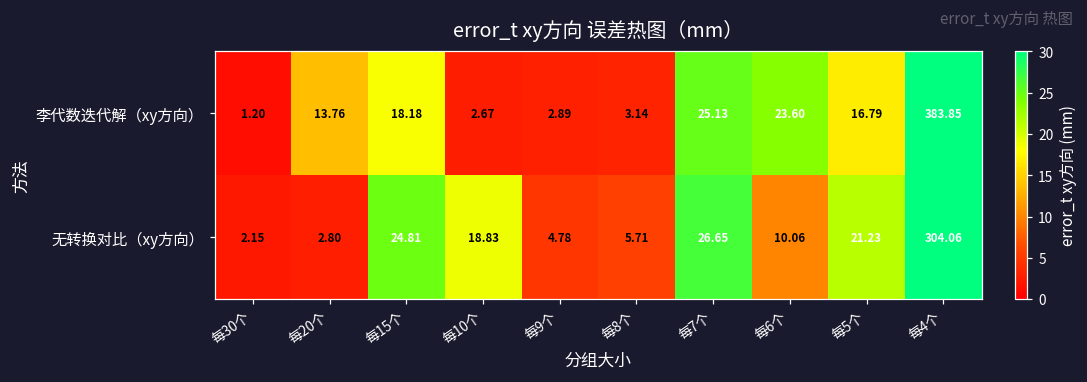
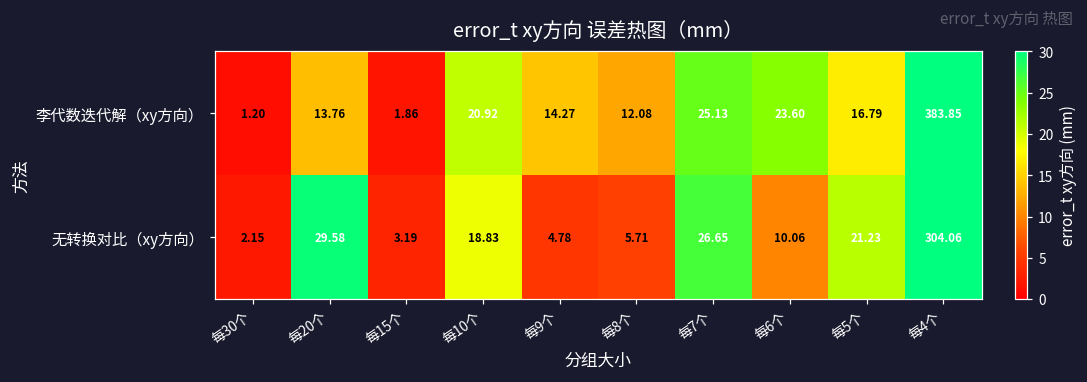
李代数迭代解（xy方向）, 每15个: 18.18 -> 1.86
李代数迭代解（xy方向）, 每10个: 2.67 -> 20.92
李代数迭代解（xy方向）, 每9个: 2.89 -> 14.27
李代数迭代解（xy方向）, 每8个: 3.14 -> 12.08
无转换对比（xy方向）, 每20个: 2.80 -> 29.58
无转换对比（xy方向）, 每15个: 24.81 -> 3.19
